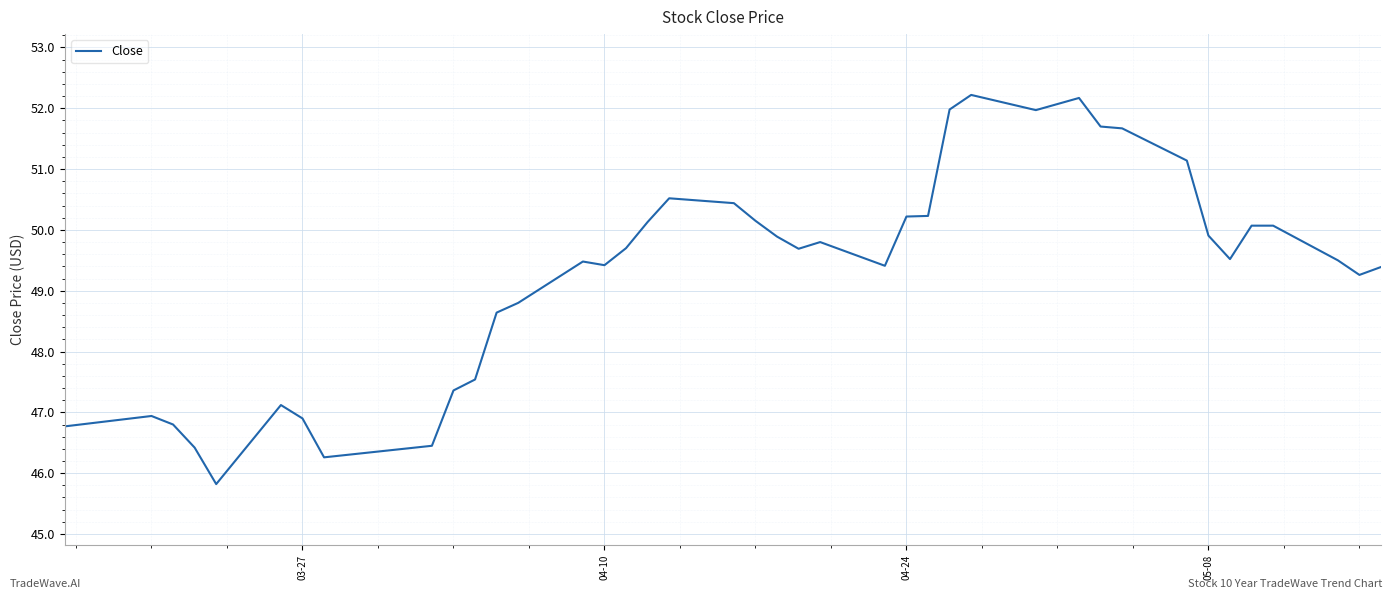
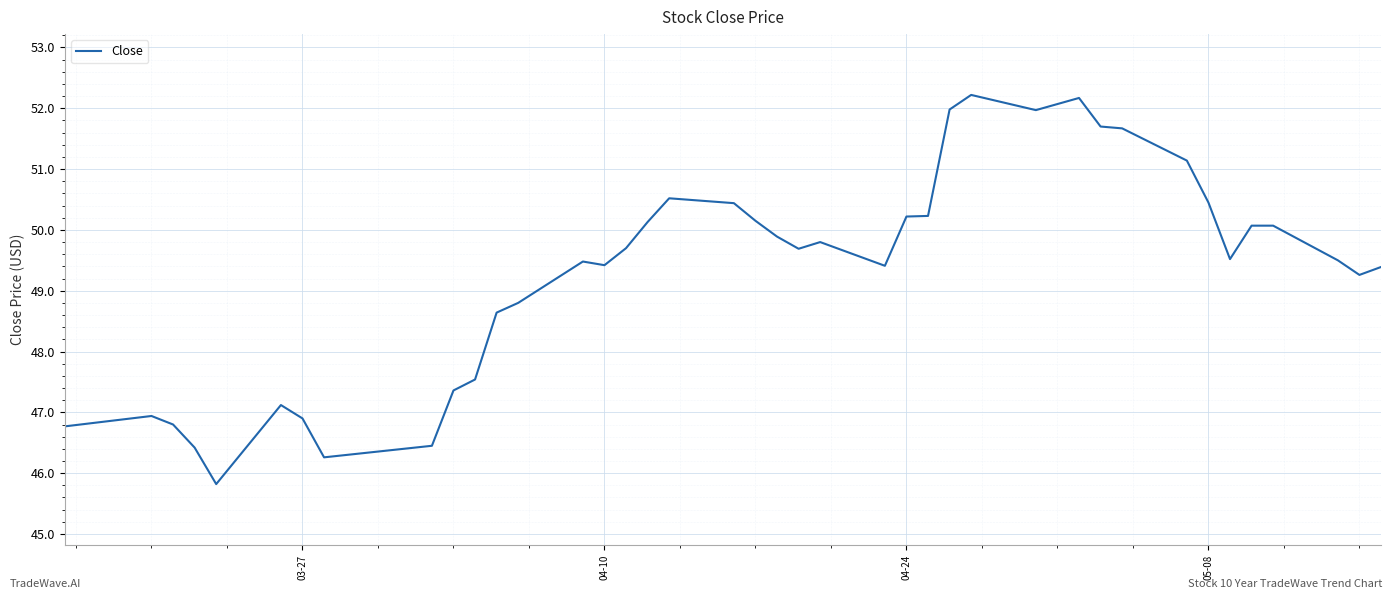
05-08: 49.9 -> 50.5
